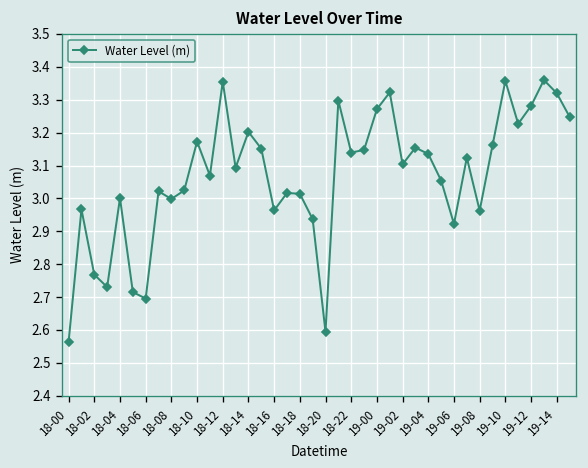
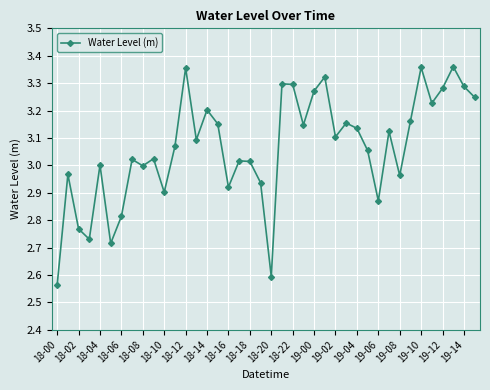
18-06: 2.70 -> 2.81
18-10: 3.17 -> 2.90
18-16: 2.96 -> 2.92
18-22: 3.14 -> 3.30
19-06: 2.92 -> 2.87
19-14: 3.32 -> 3.29
